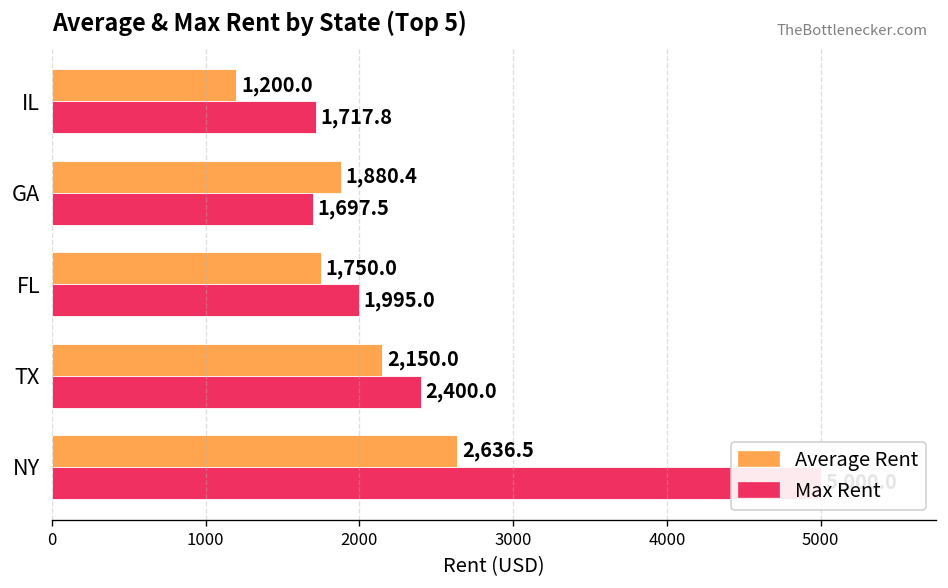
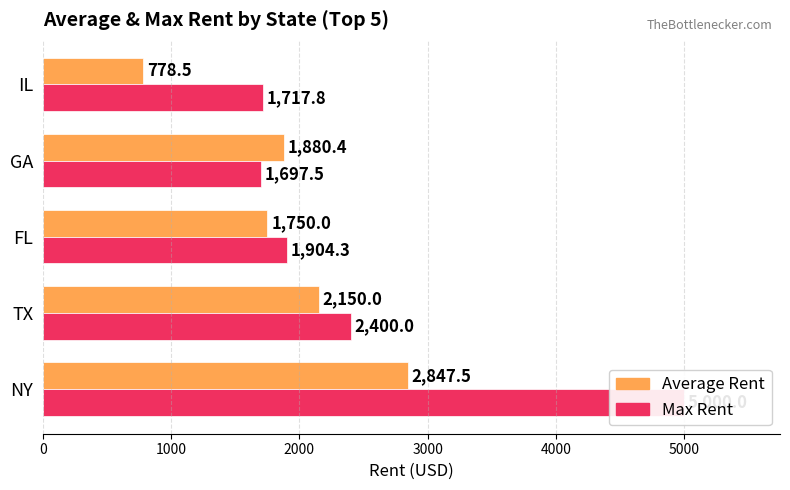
Average Rent, IL: 1,200.0 -> 778.5
Max Rent, FL: 1,995.0 -> 1,904.3
Average Rent, NY: 2,636.5 -> 2,847.5
